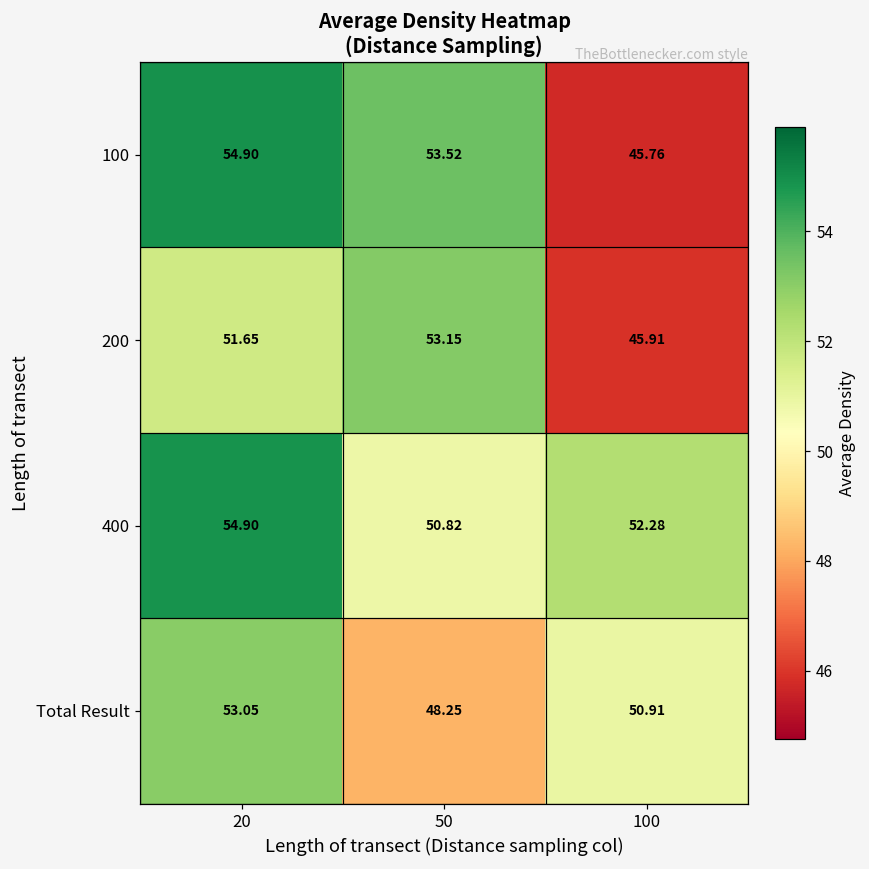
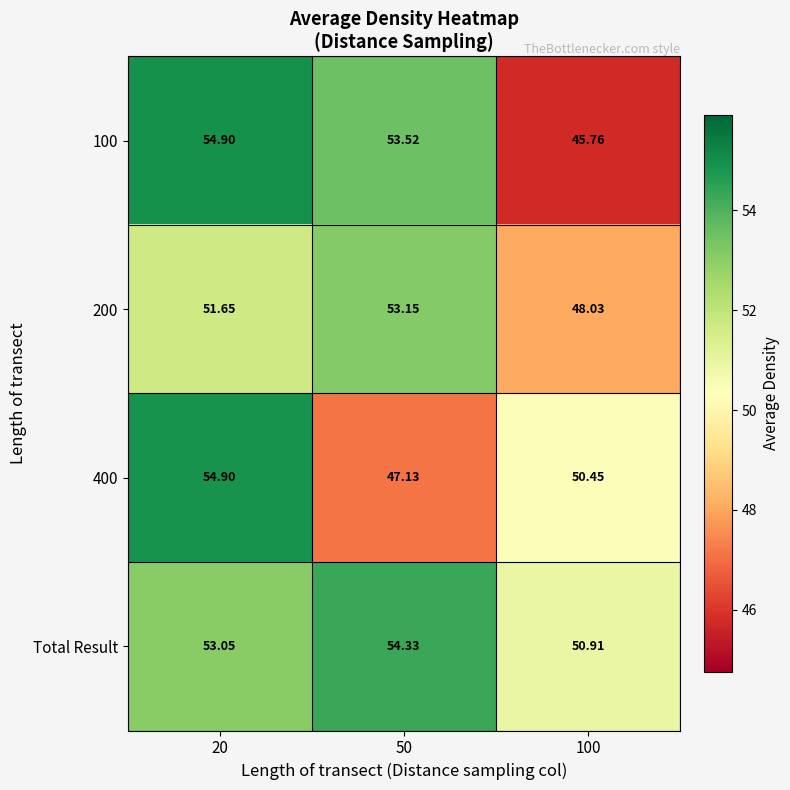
200, 100: 45.91 -> 48.03
400, 50: 50.82 -> 47.13
400, 100: 52.28 -> 50.45
Total Result, 50: 48.25 -> 54.33
